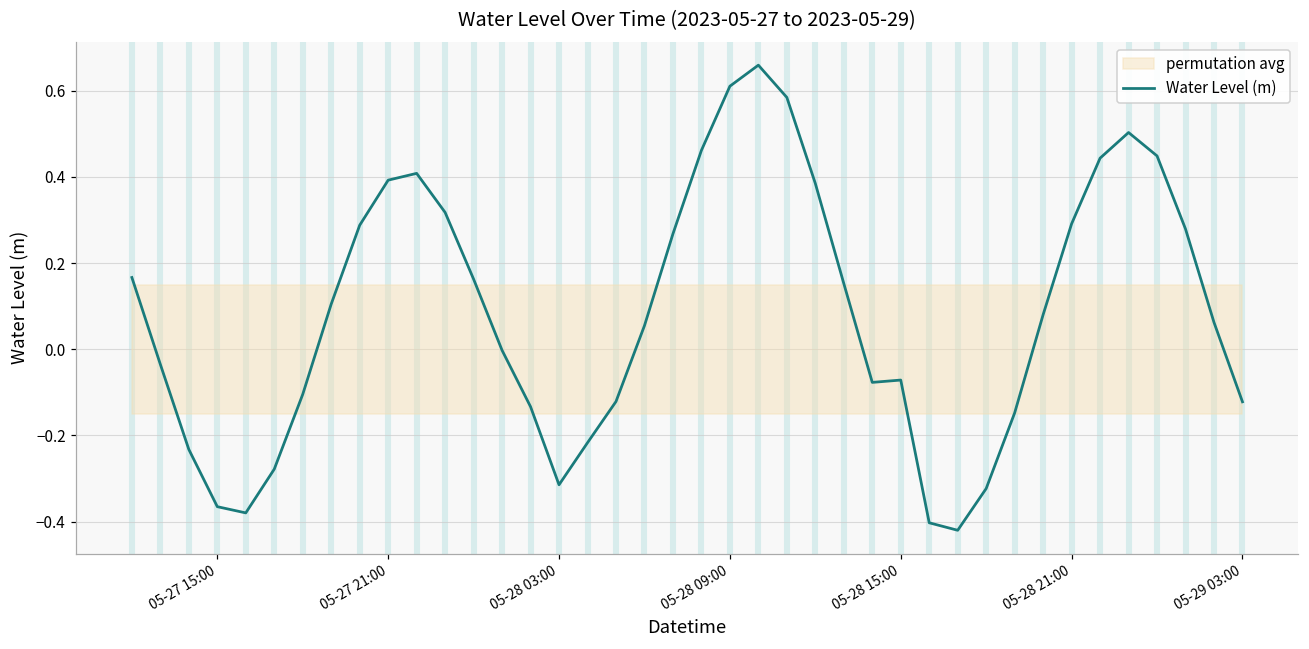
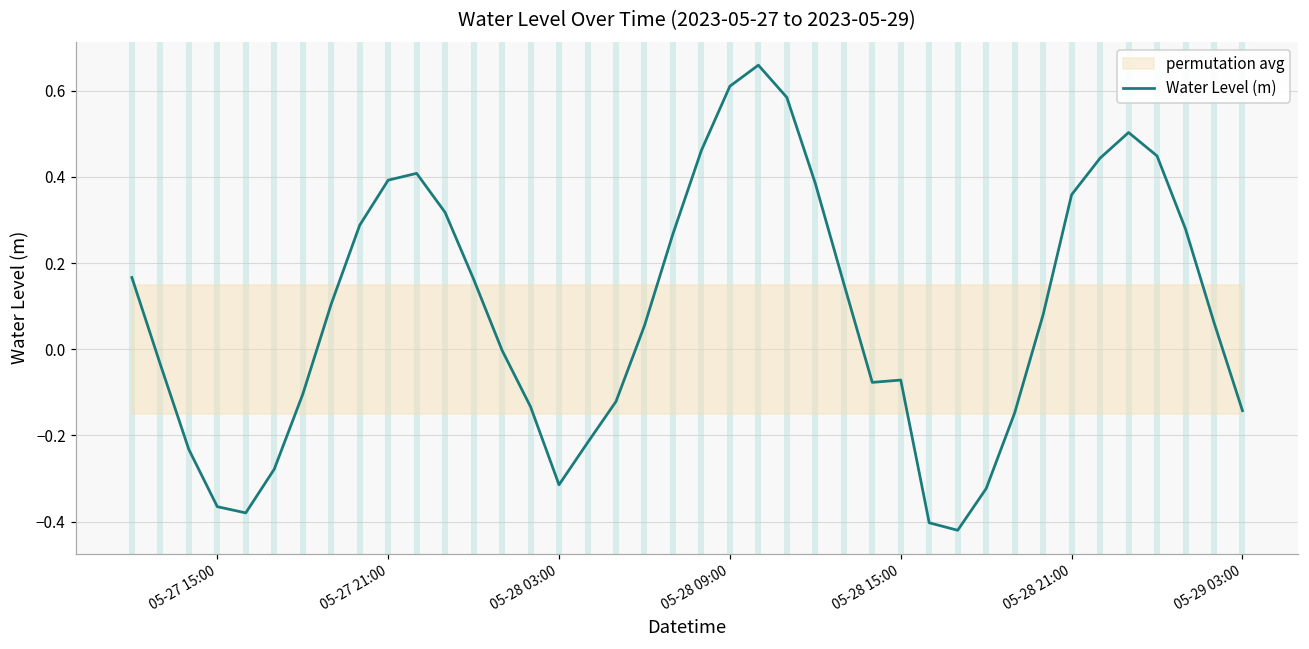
Water Level (m), 05-28 21:00: 0.29 -> 0.36
Water Level (m), 05-29 03:00: -0.12 -> -0.14
